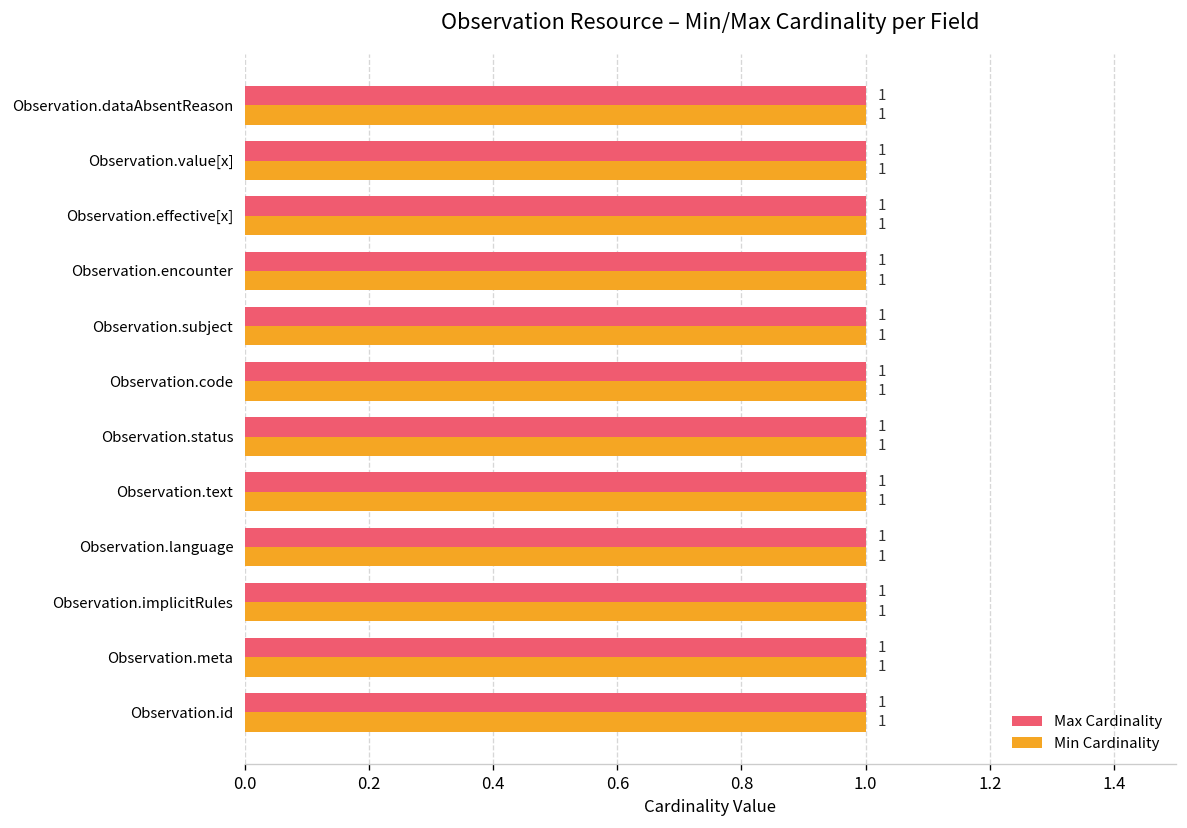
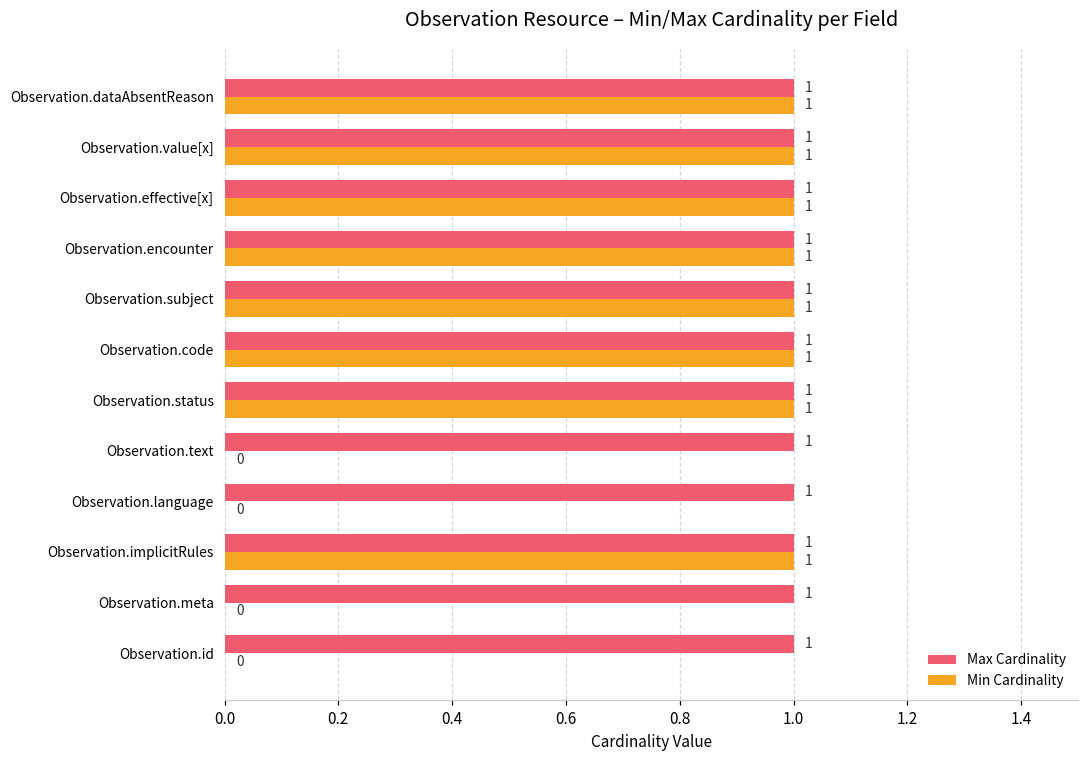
Min Cardinality, Observation.text: 1 -> 0
Min Cardinality, Observation.language: 1 -> 0
Min Cardinality, Observation.meta: 1 -> 0
Min Cardinality, Observation.id: 1 -> 0
